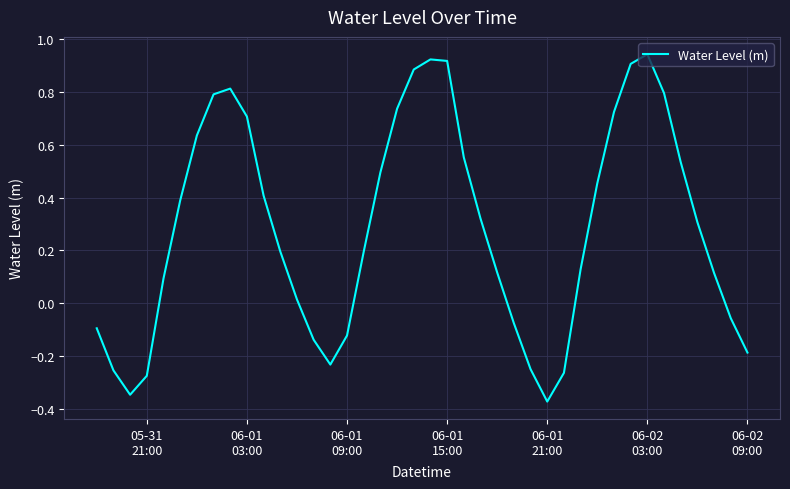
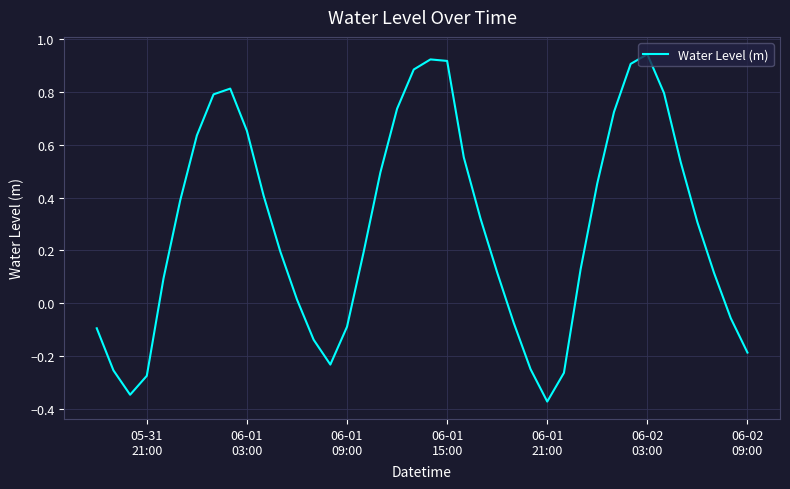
06-01 03:00: 0.71 -> 0.65
06-01 09:00: -0.12 -> -0.09
